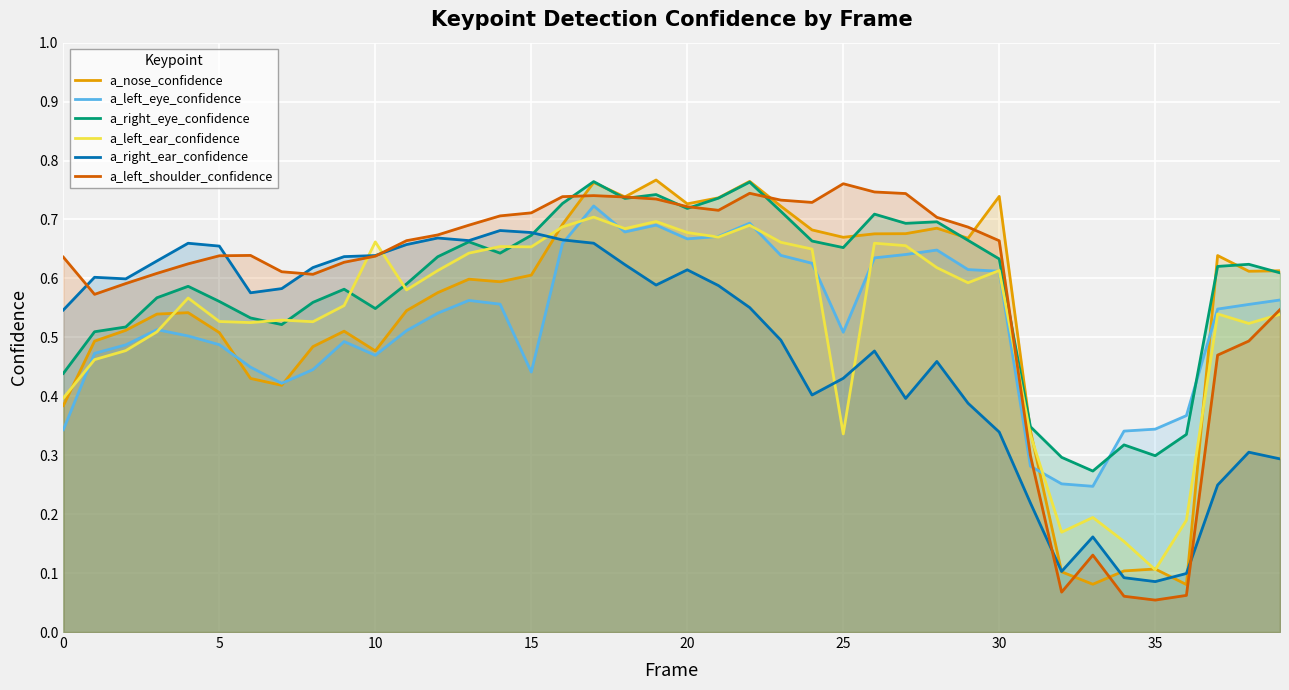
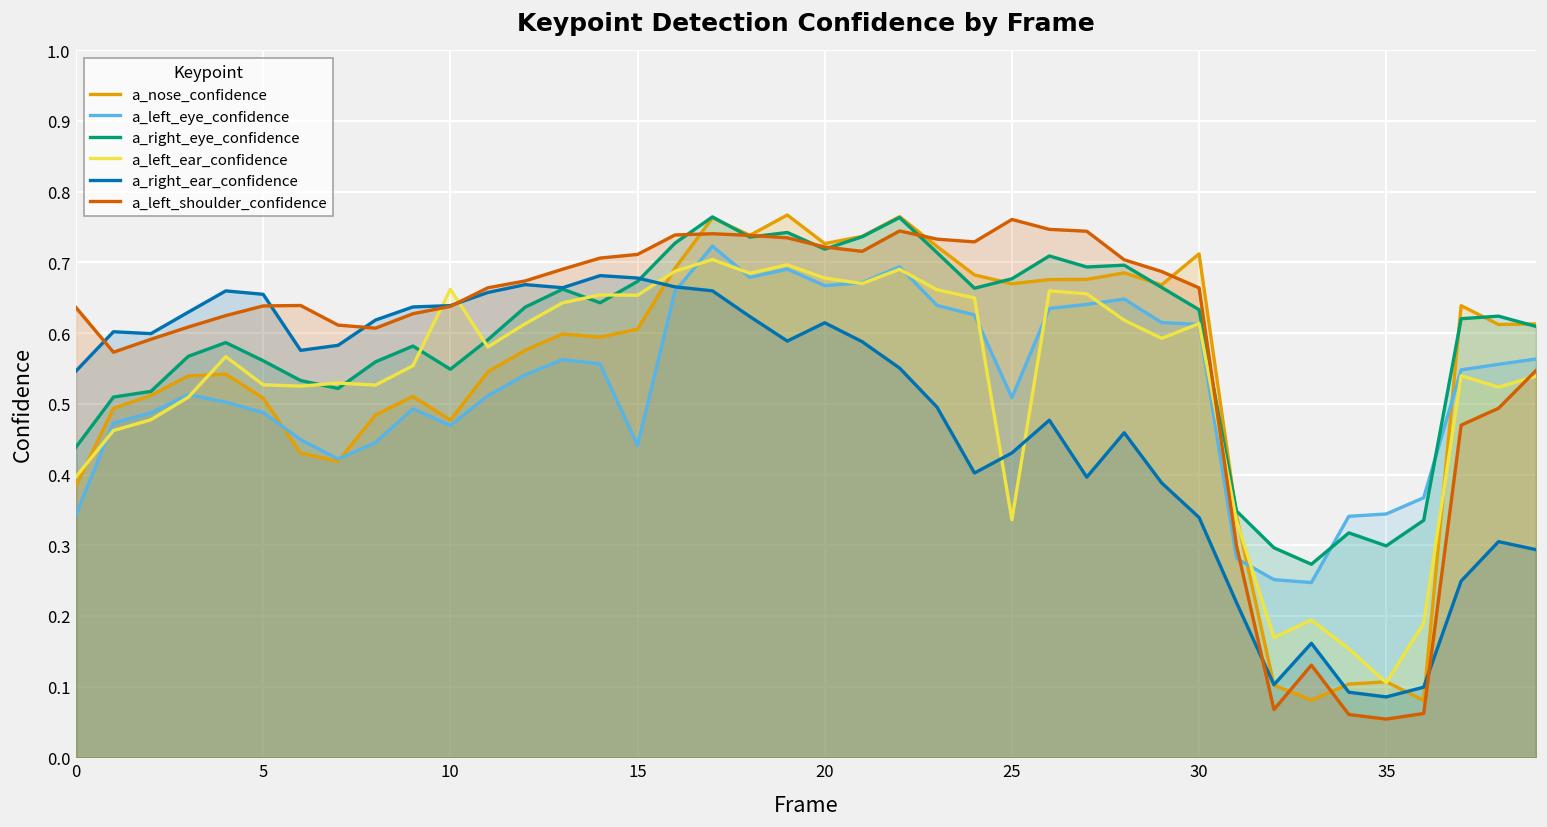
a_right_eye_confidence, 25: 0.65 -> 0.68
a_nose_confidence, 30: 0.74 -> 0.71
